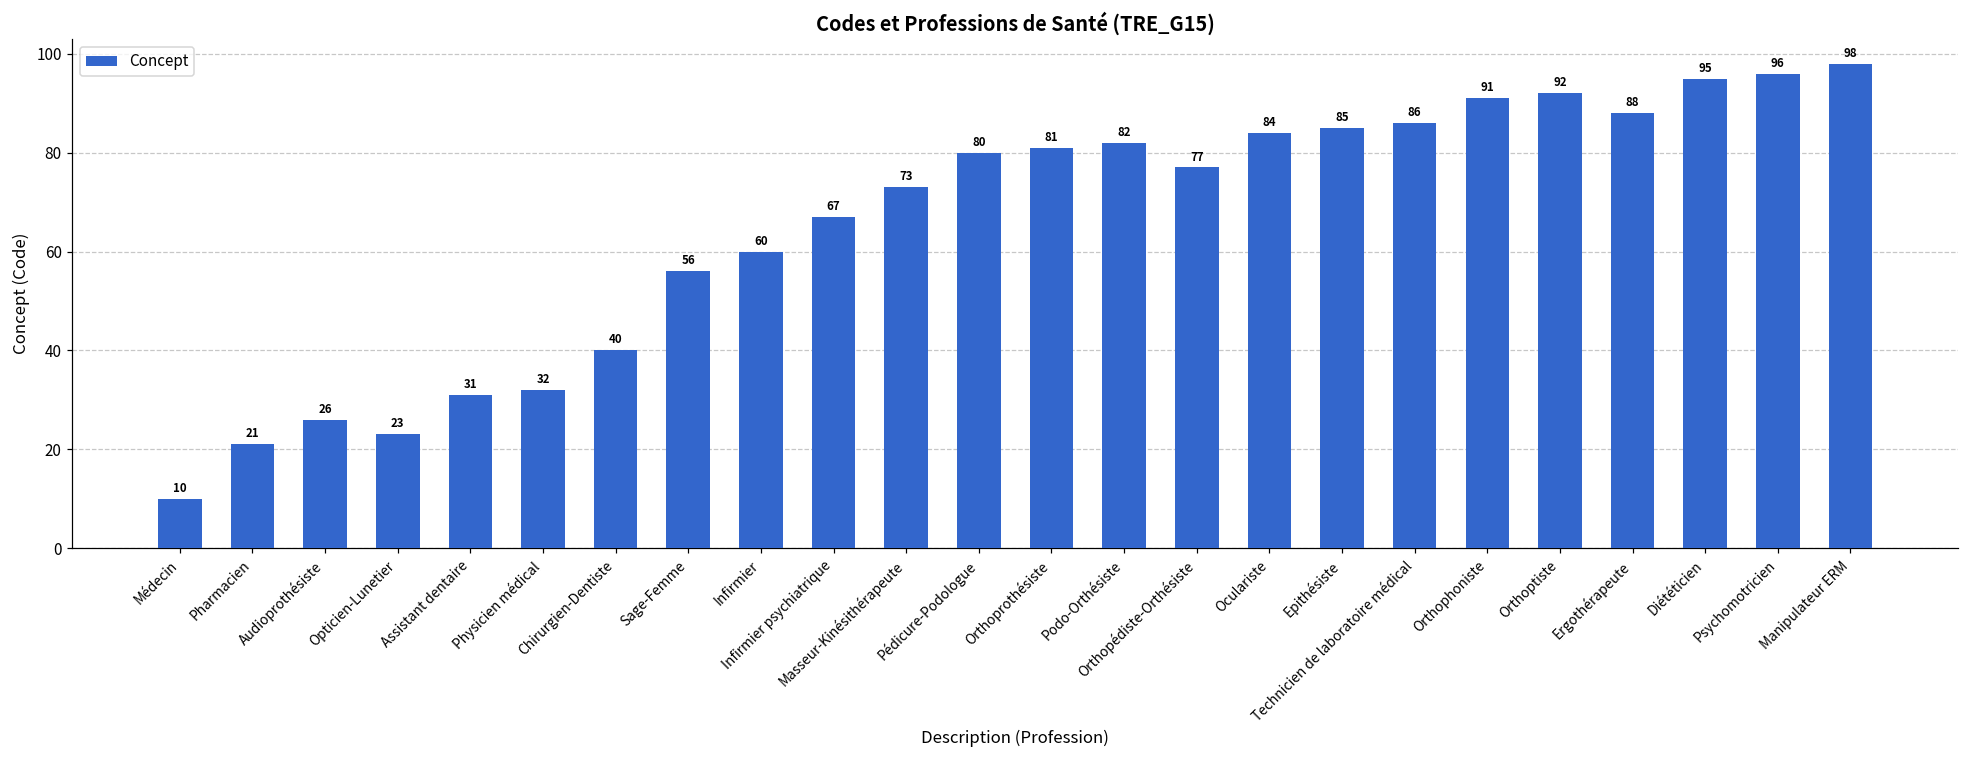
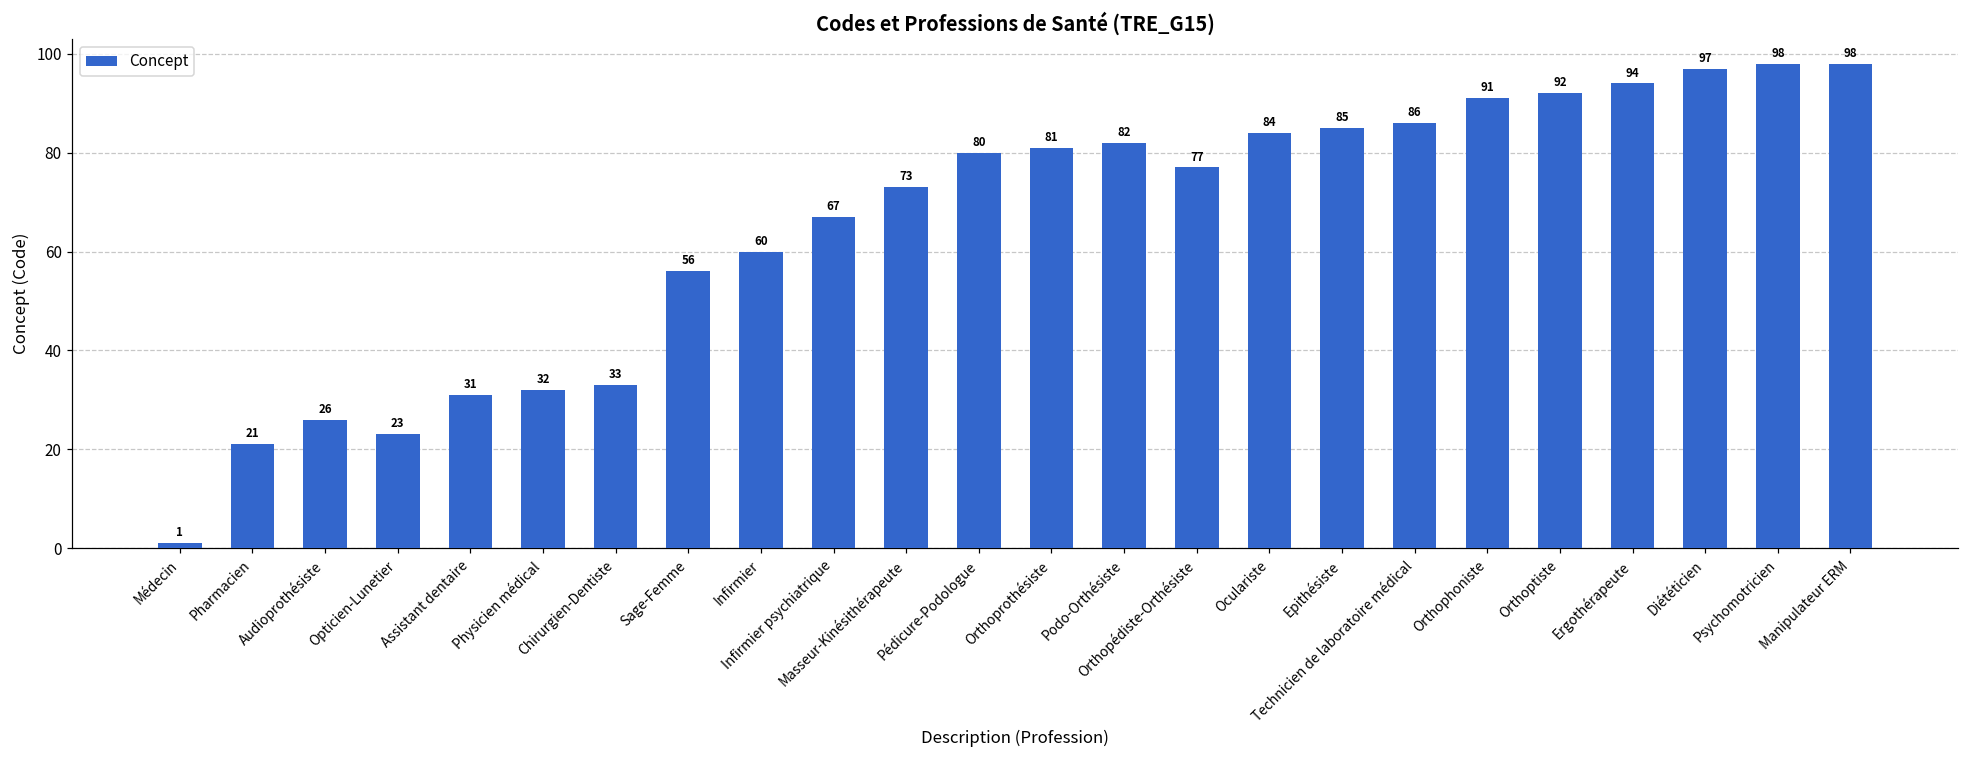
Médecin: 10 -> 1
Chirurgien-Dentiste: 40 -> 33
Ergothérapeute: 88 -> 94
Diététicien: 95 -> 97
Psychomotricien: 96 -> 98
